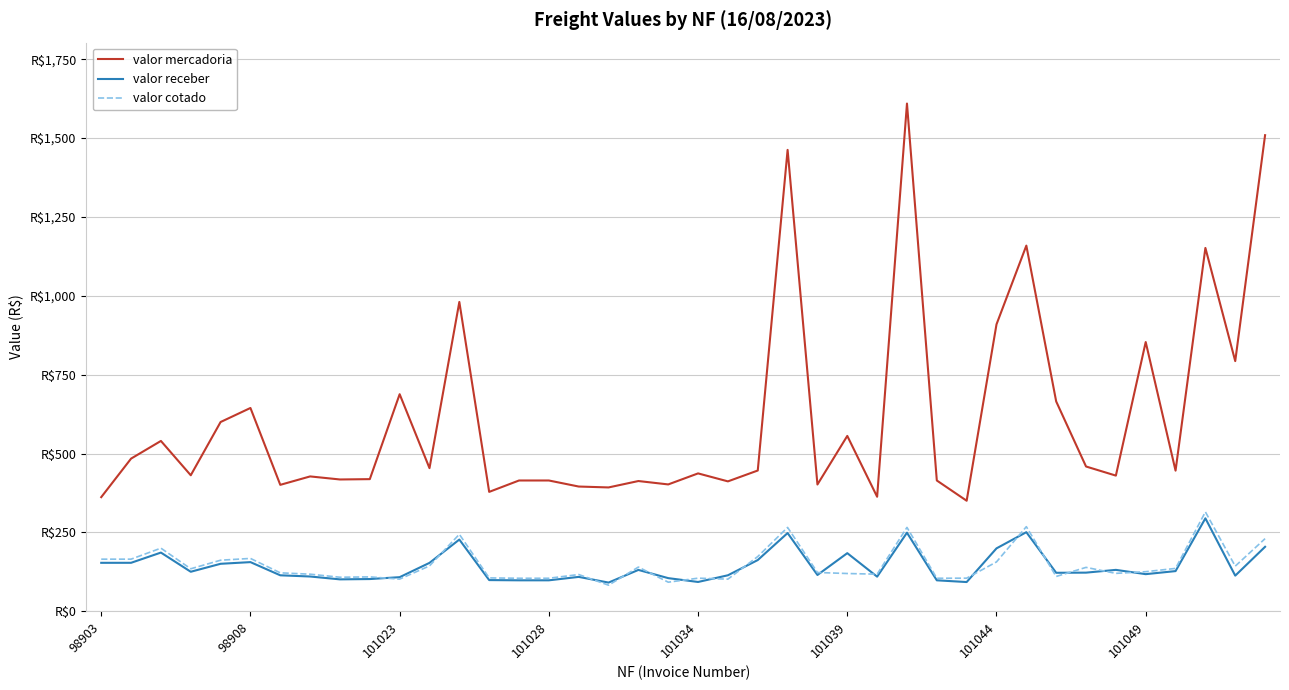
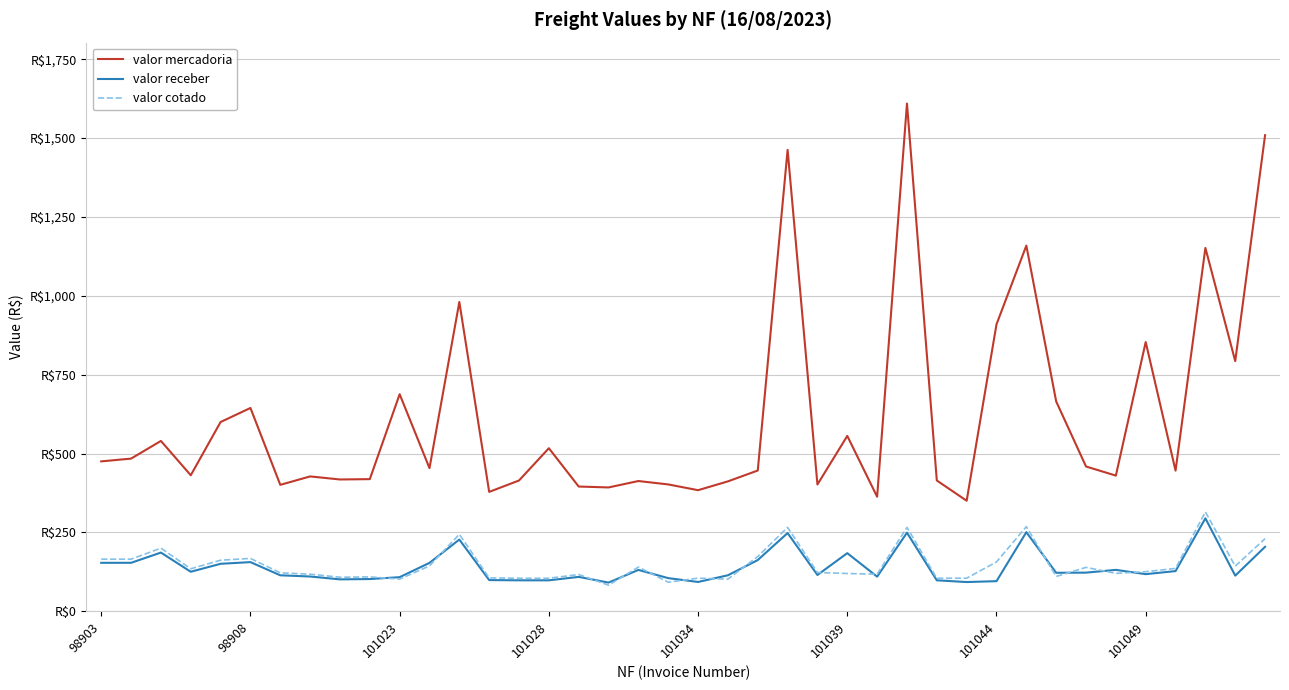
valor mercadoria, 98903: R$360 -> R$480
valor mercadoria, 101028: R$410 -> R$520
valor mercadoria, 101034: R$440 -> R$380
valor receber, 101044: R$200 -> R$100
